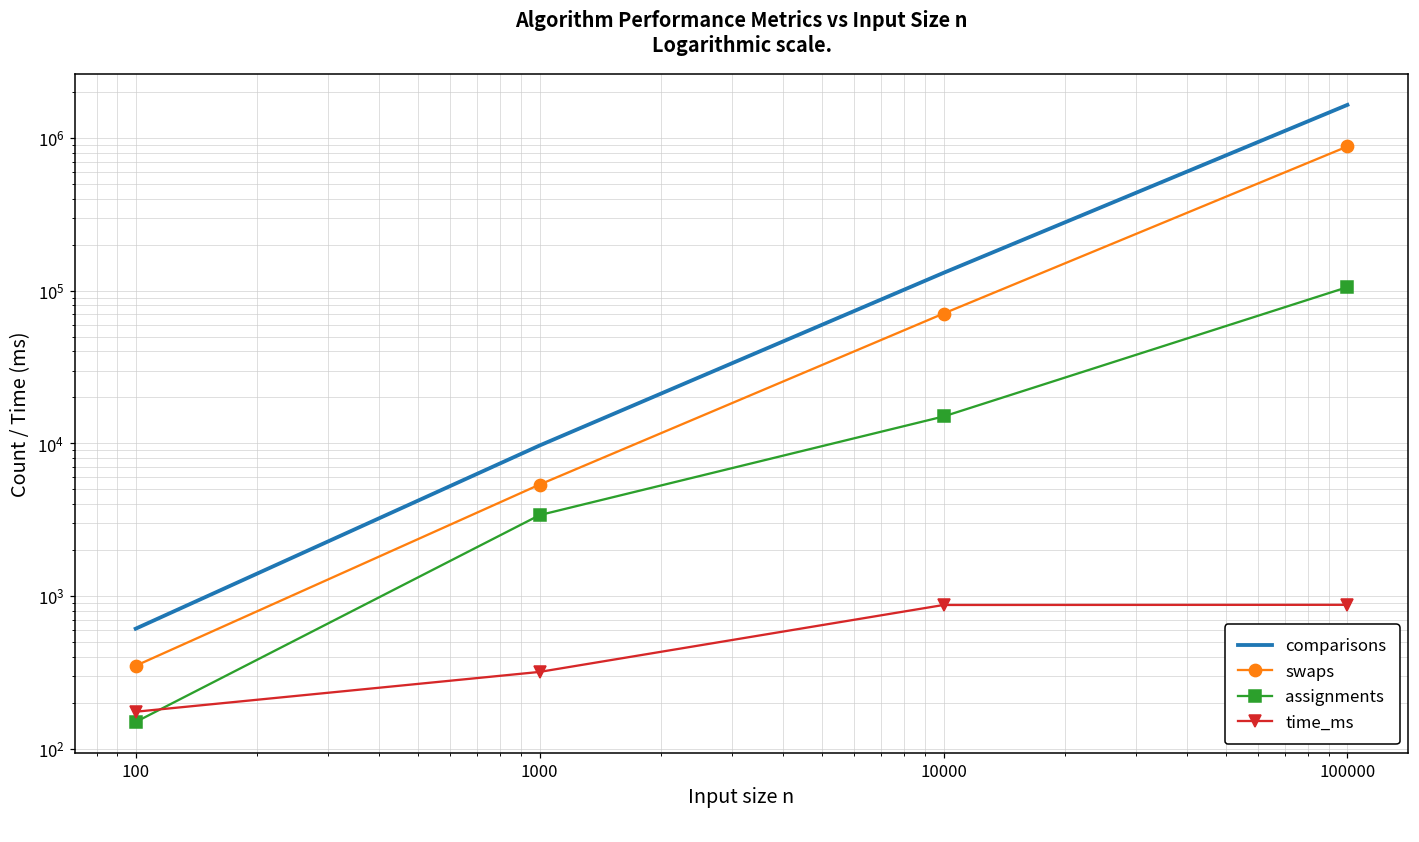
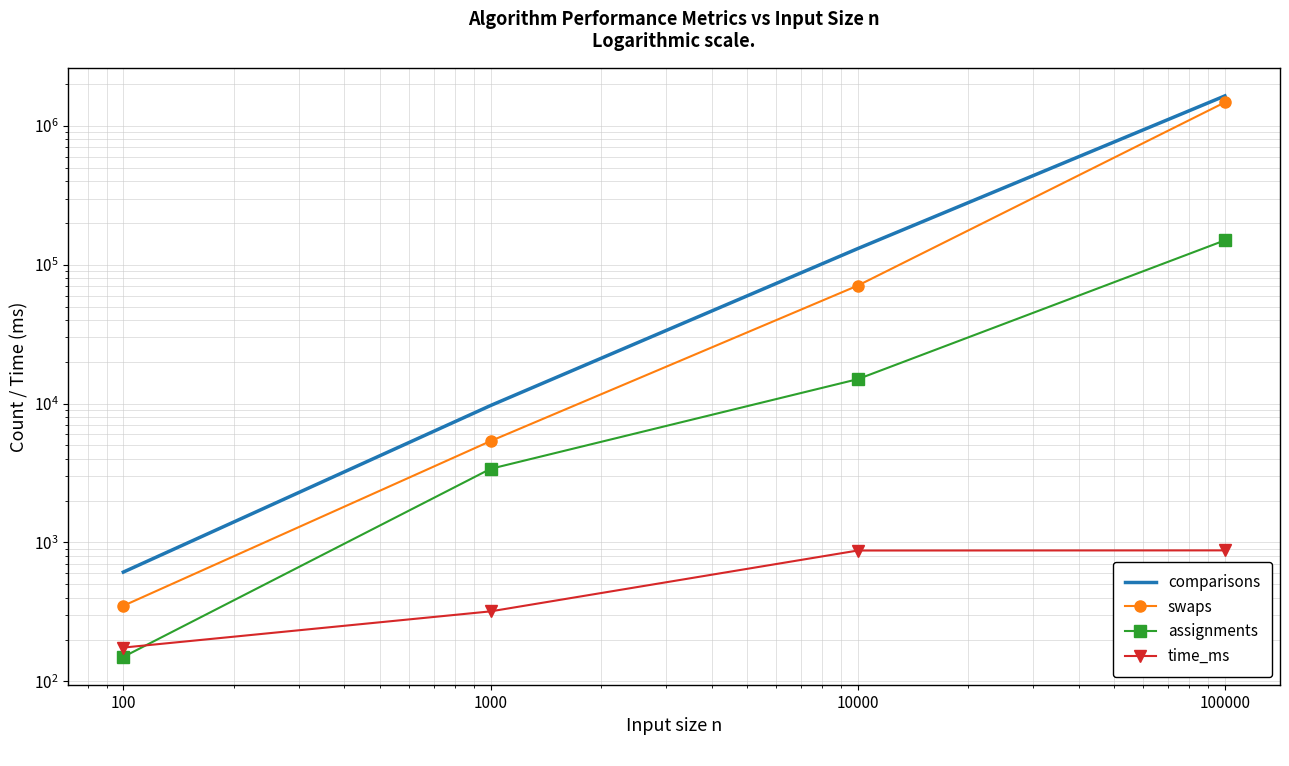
swaps, 100000: 900000 -> 1500000
assignments, 100000: 110000 -> 150000
